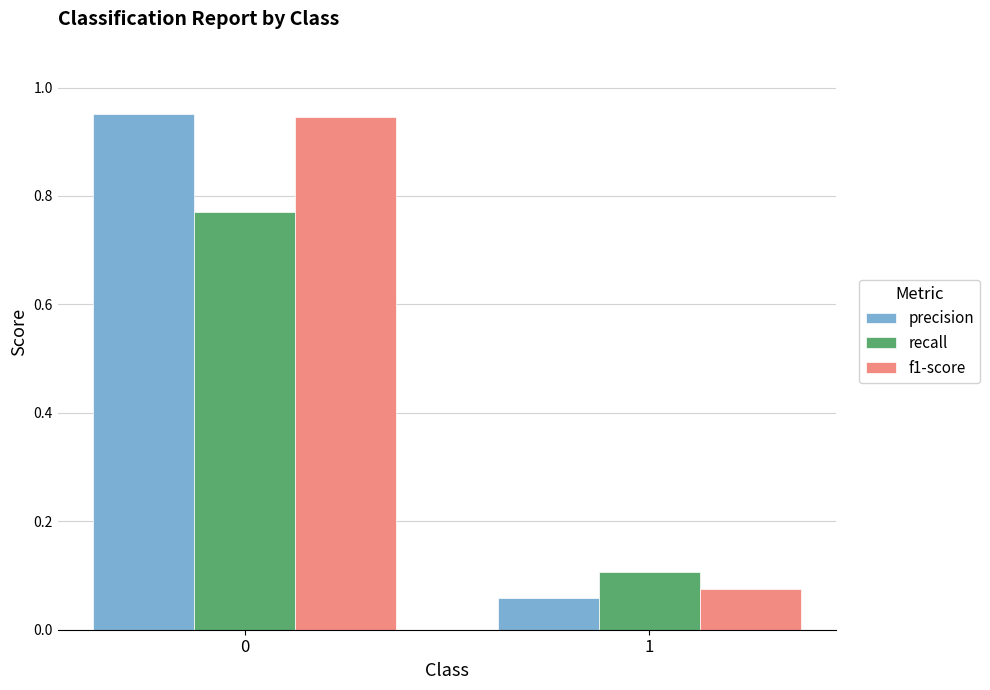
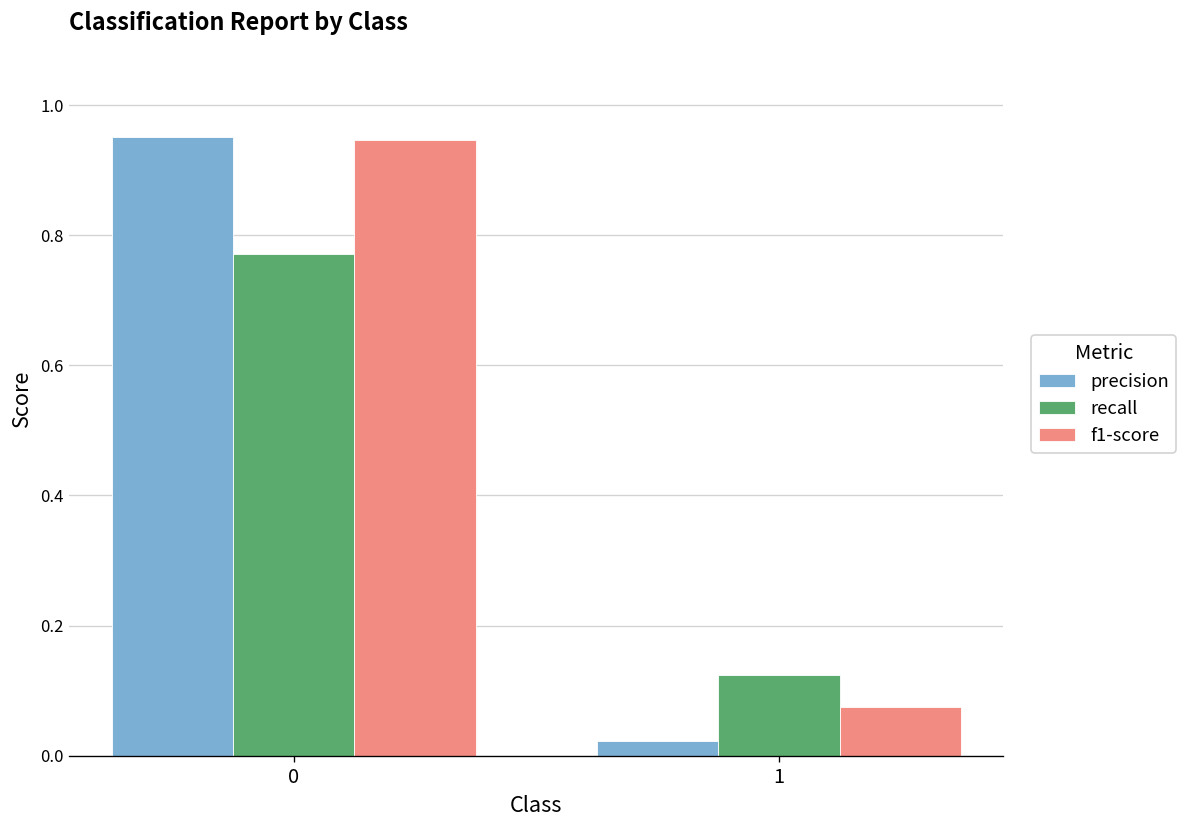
precision, 1: 0.06 -> 0.02
recall, 1: 0.11 -> 0.12
